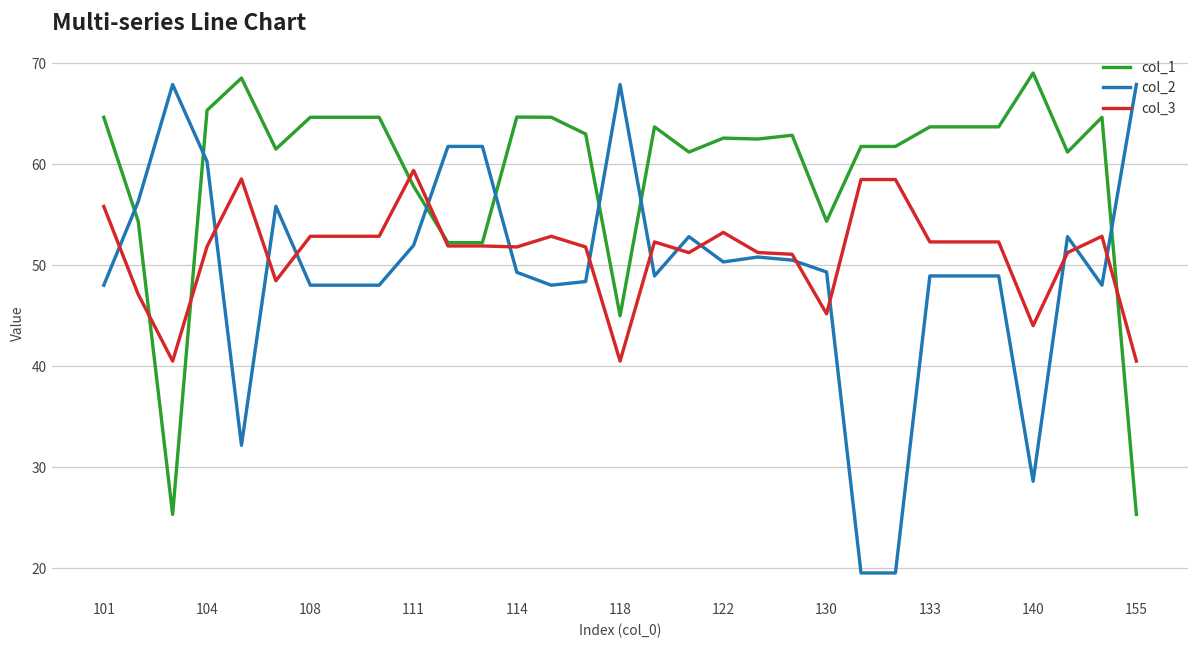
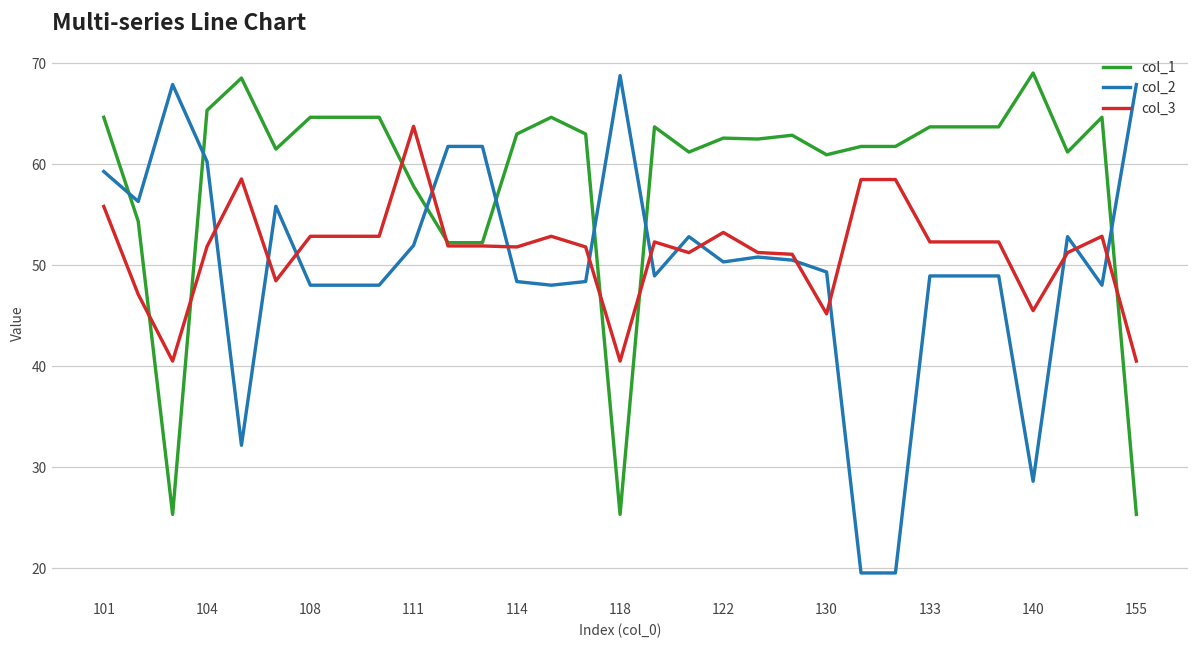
col_2, 101: 48 -> 59
col_3, 111: 59 -> 64
col_1, 114: 65 -> 63
col_2, 114: 49 -> 48
col_1, 118: 45 -> 25
col_2, 118: 68 -> 69
col_1, 130: 54 -> 61
col_3, 140: 44 -> 46
